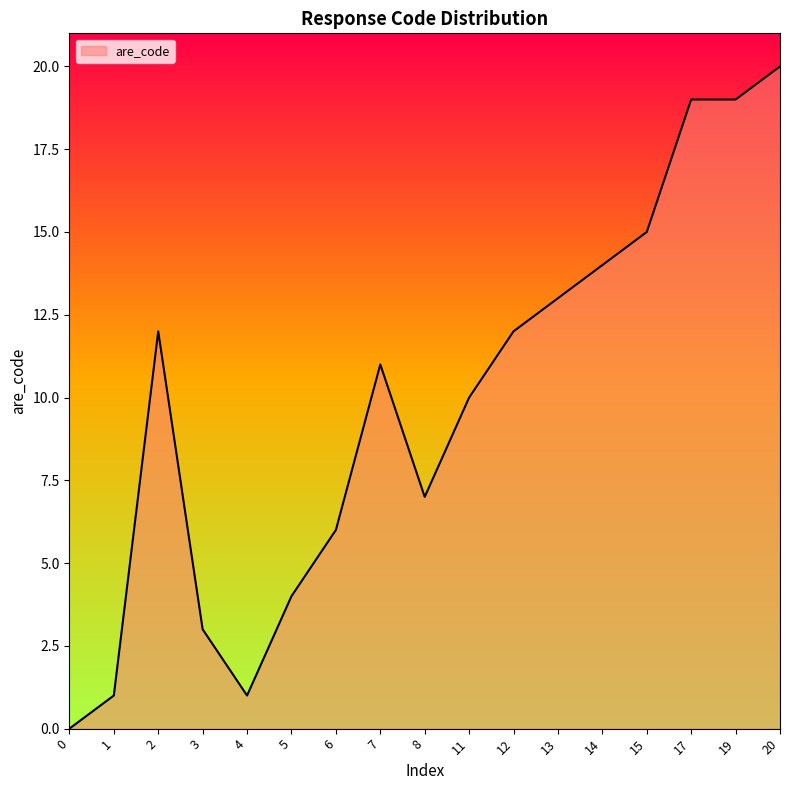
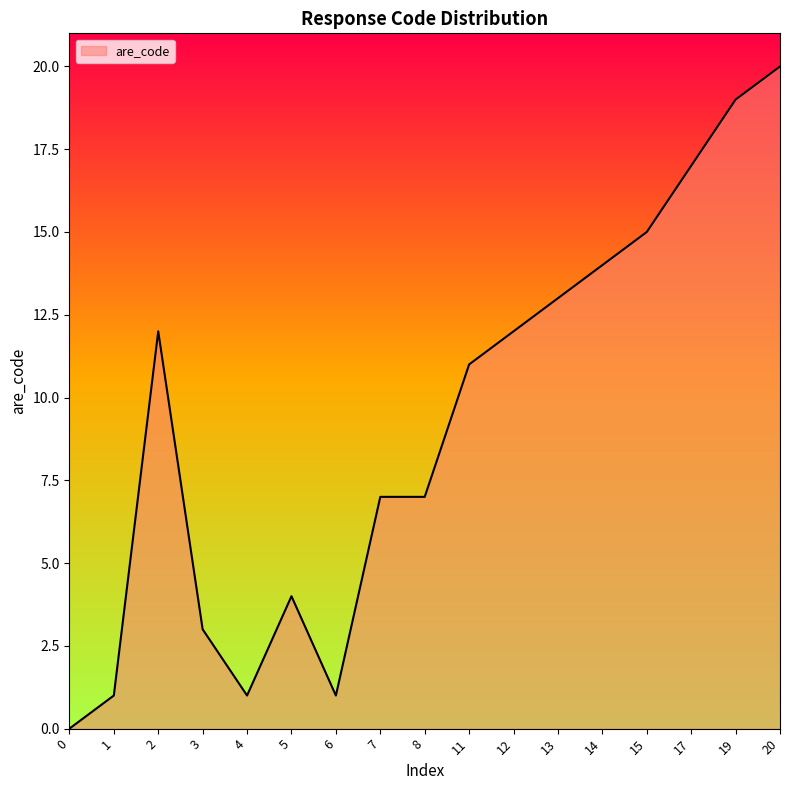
6: 6 -> 1
7: 11 -> 7
11: 10 -> 11
17: 19 -> 17
